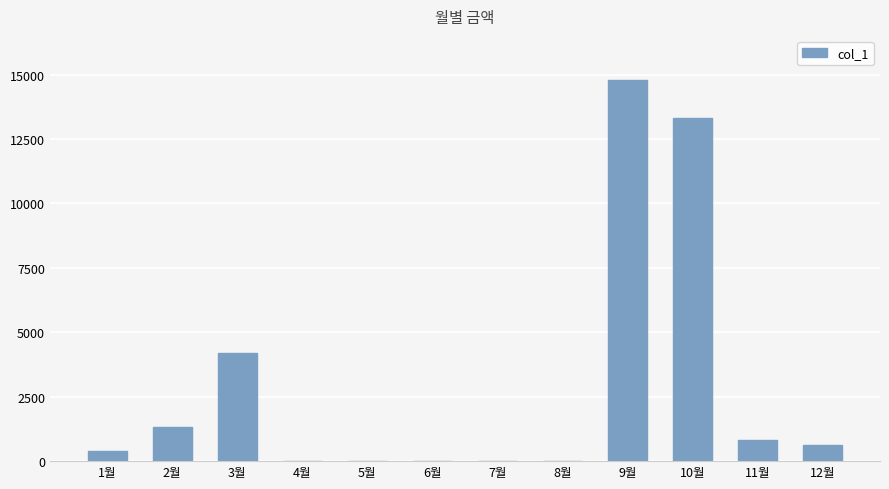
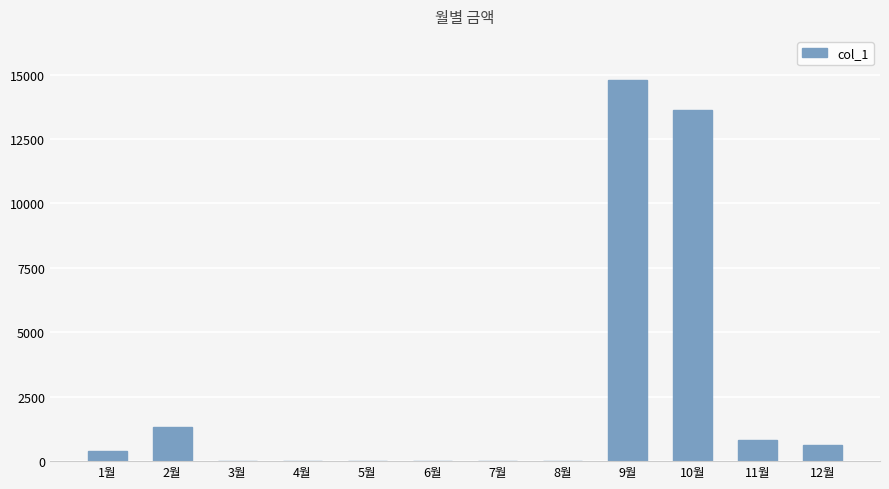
3월: 4200 -> 0
10월: 13300 -> 13600
